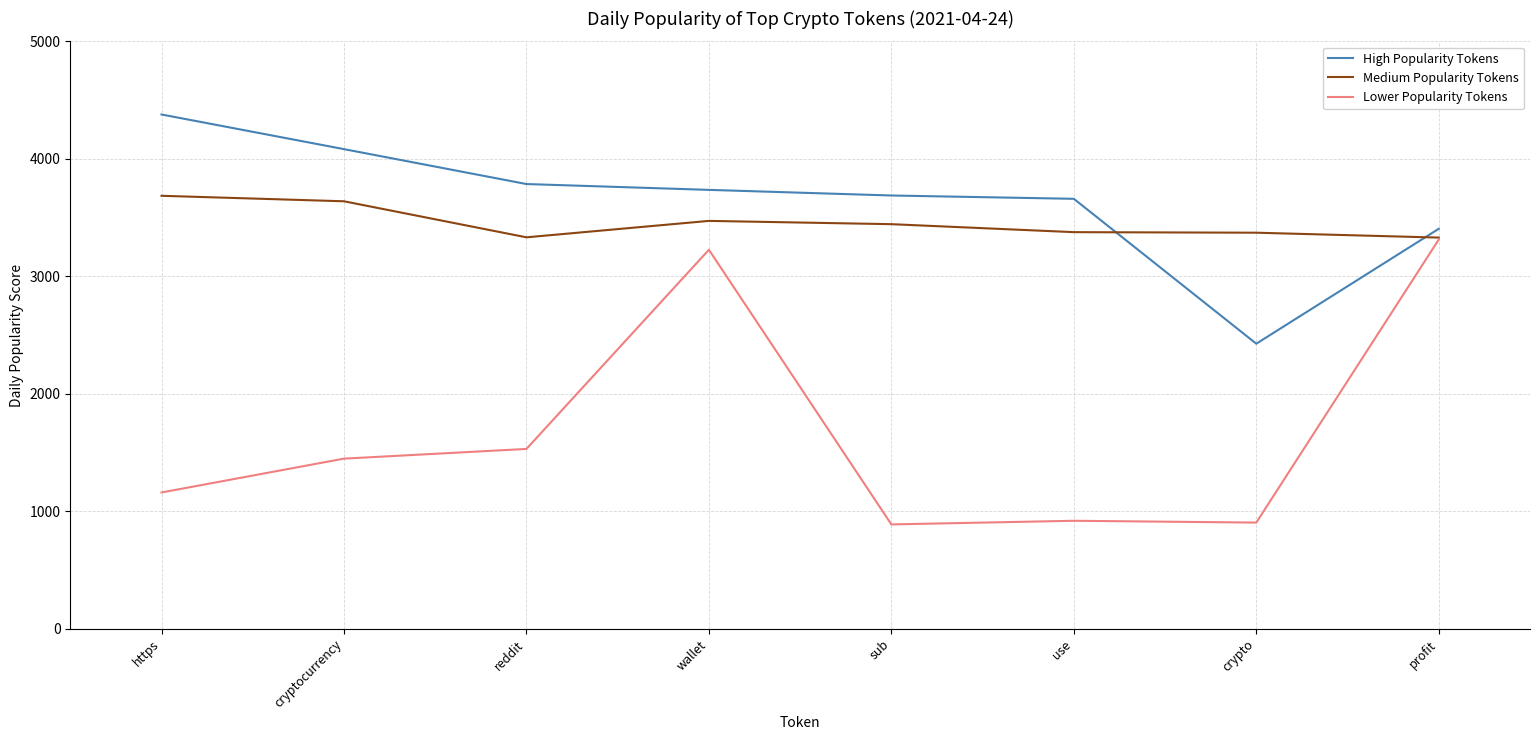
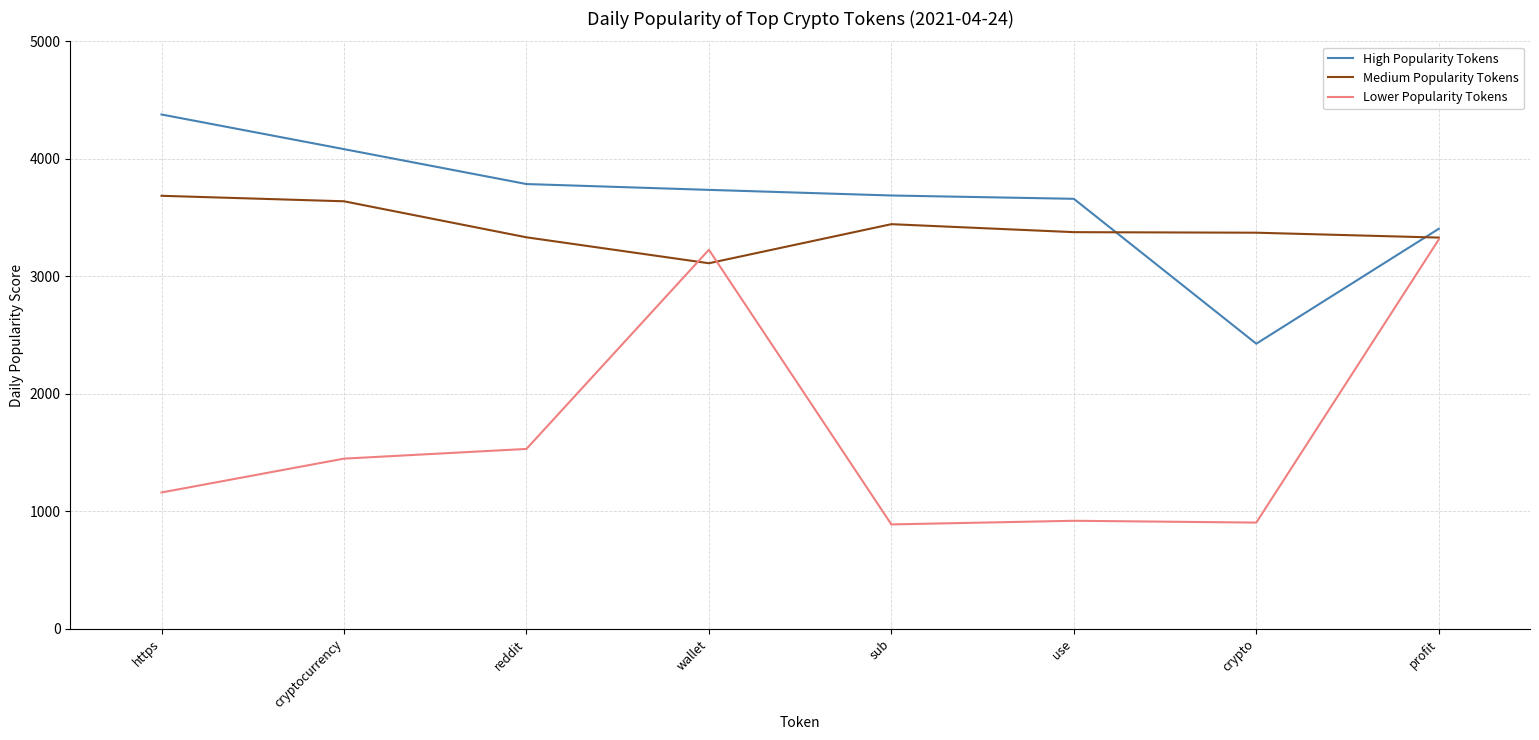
Medium Popularity Tokens, wallet: 3470 -> 3110
